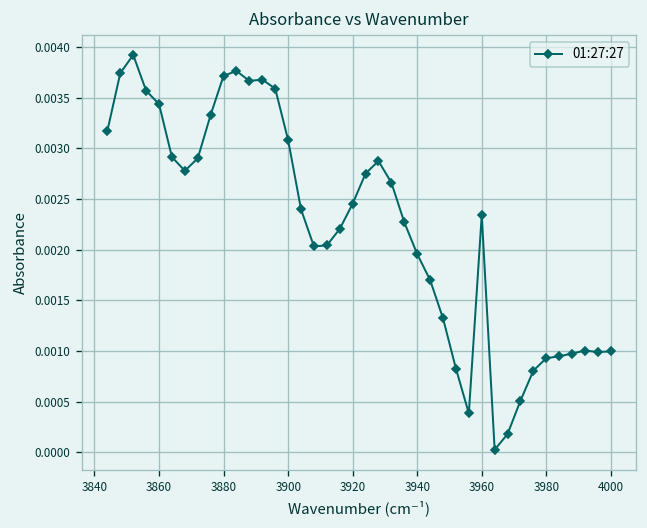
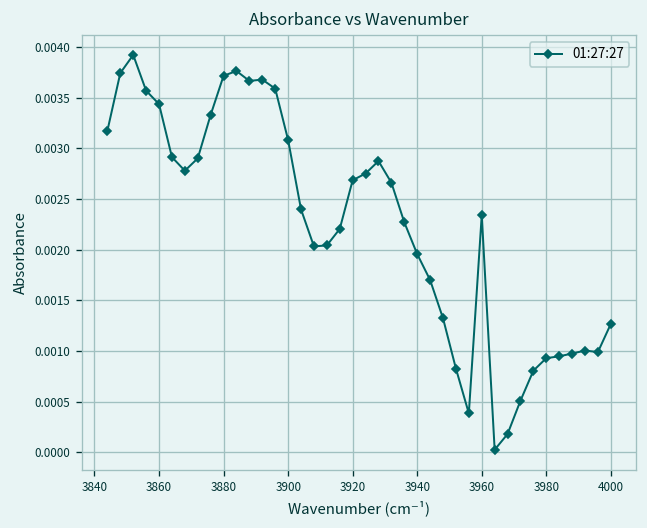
3920: 0.0025 -> 0.0027
4000: 0.0010 -> 0.0013
